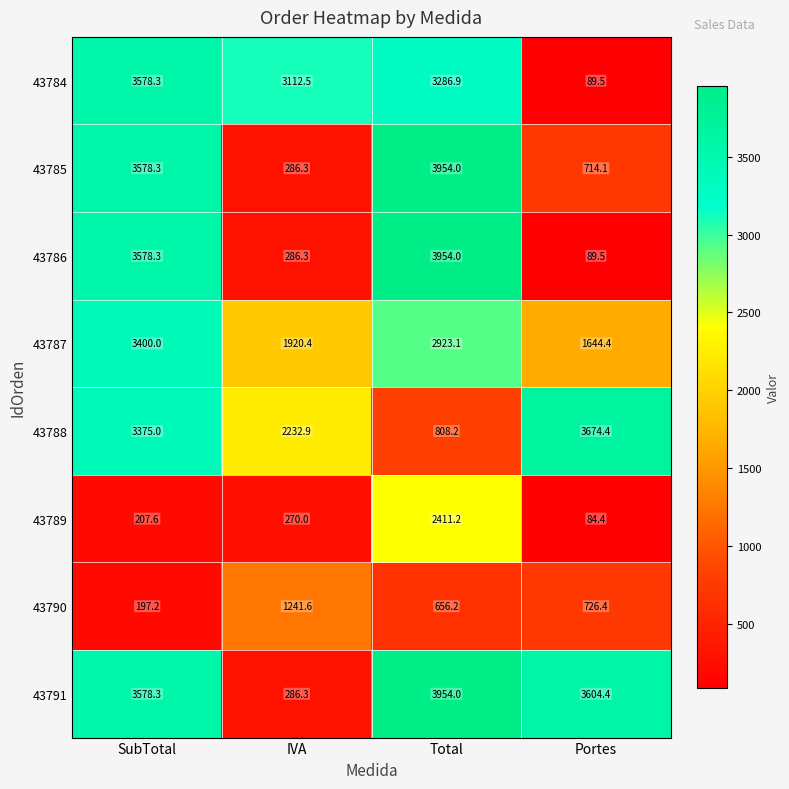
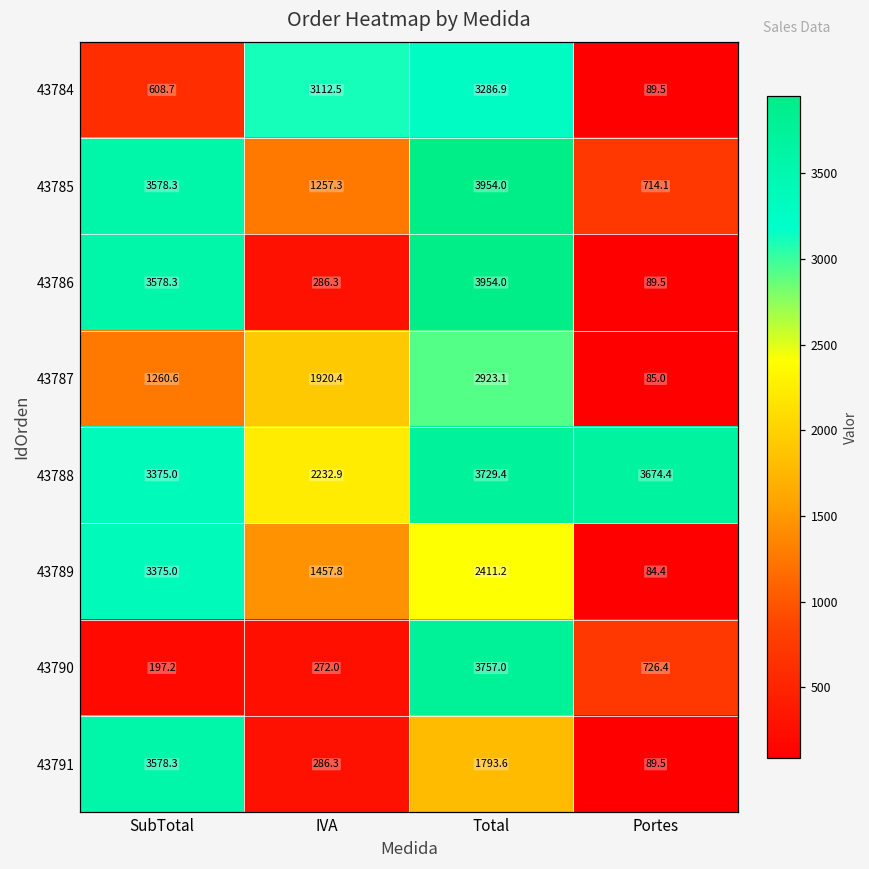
43784, SubTotal: 3578.3 -> 608.7
43785, IVA: 286.3 -> 1257.3
43787, SubTotal: 3400.0 -> 1260.6
43787, Portes: 1644.4 -> 85.0
43788, Total: 808.2 -> 3729.4
43789, SubTotal: 207.6 -> 3375.0
43789, IVA: 270.0 -> 1457.8
43790, IVA: 1241.6 -> 272.0
43790, Total: 656.2 -> 3757.0
43791, Total: 3954.0 -> 1793.6
43791, Portes: 3604.4 -> 89.5
